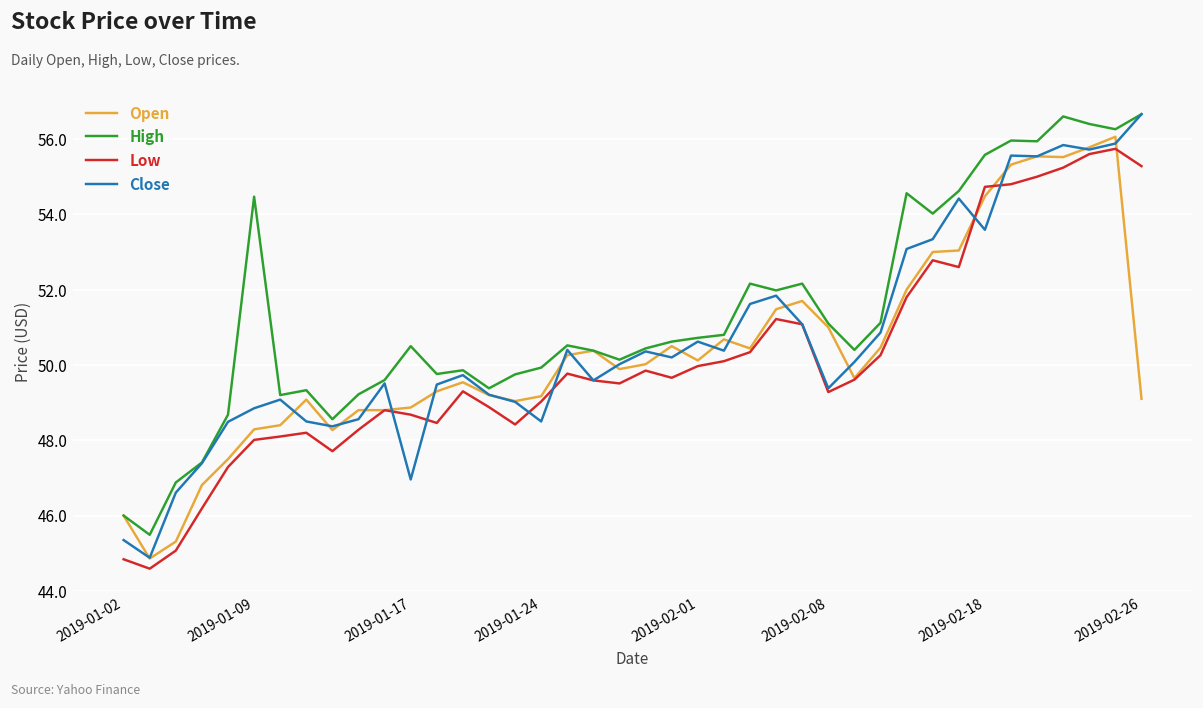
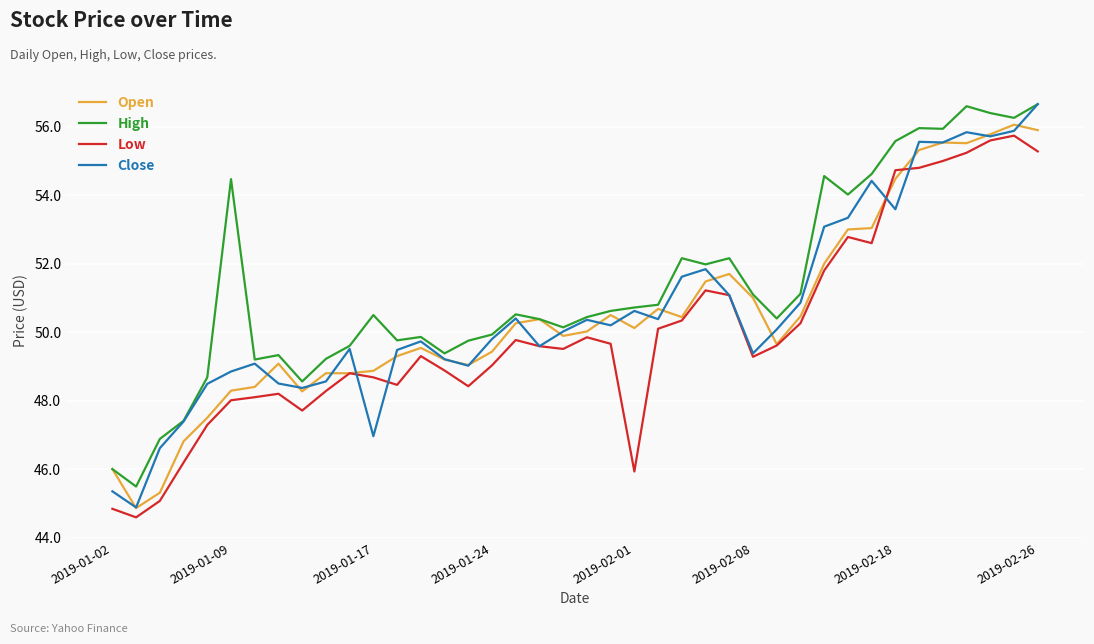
Open, 2019-01-24: 49.2 -> 49.4
Close, 2019-01-24: 48.5 -> 49.8
Low, 2019-02-01: 50.0 -> 45.9
Open, 2019-02-26: 49.1 -> 55.9
